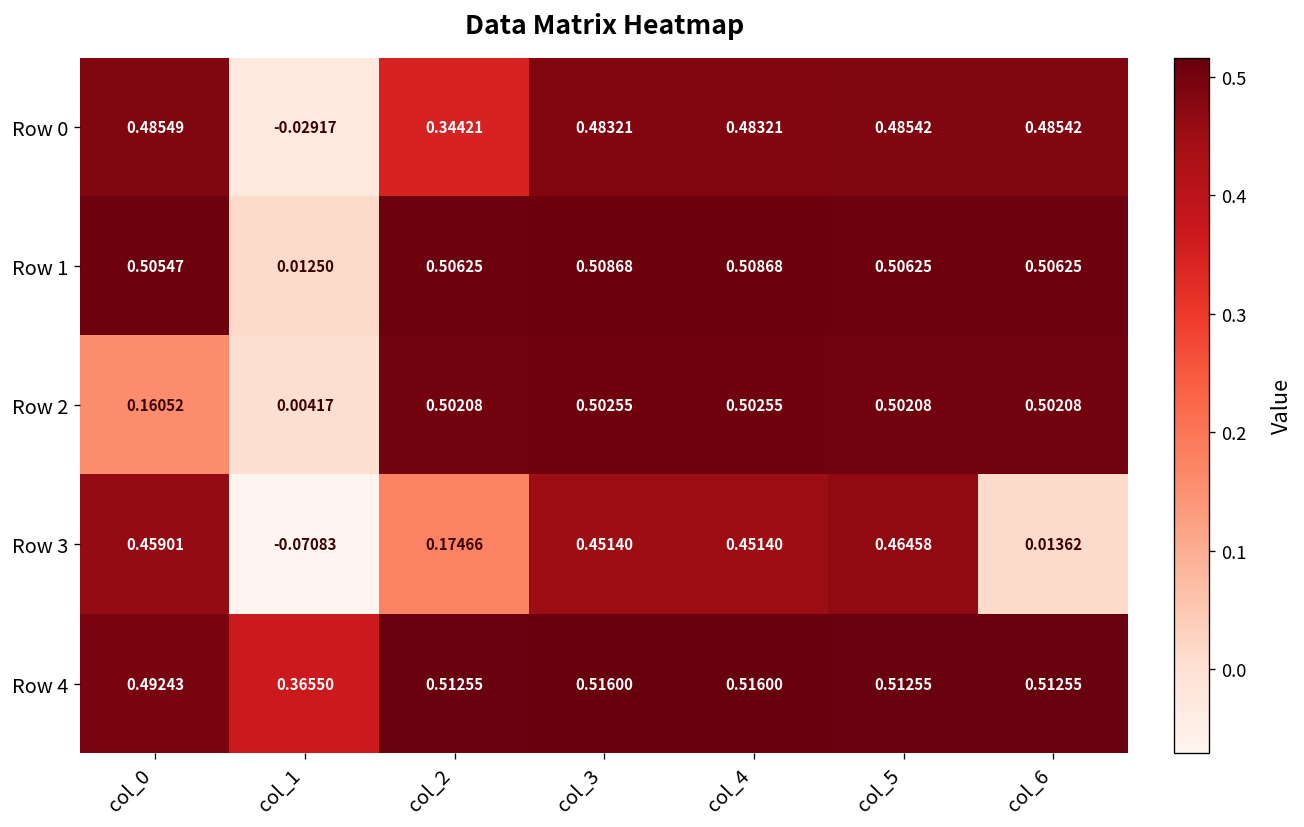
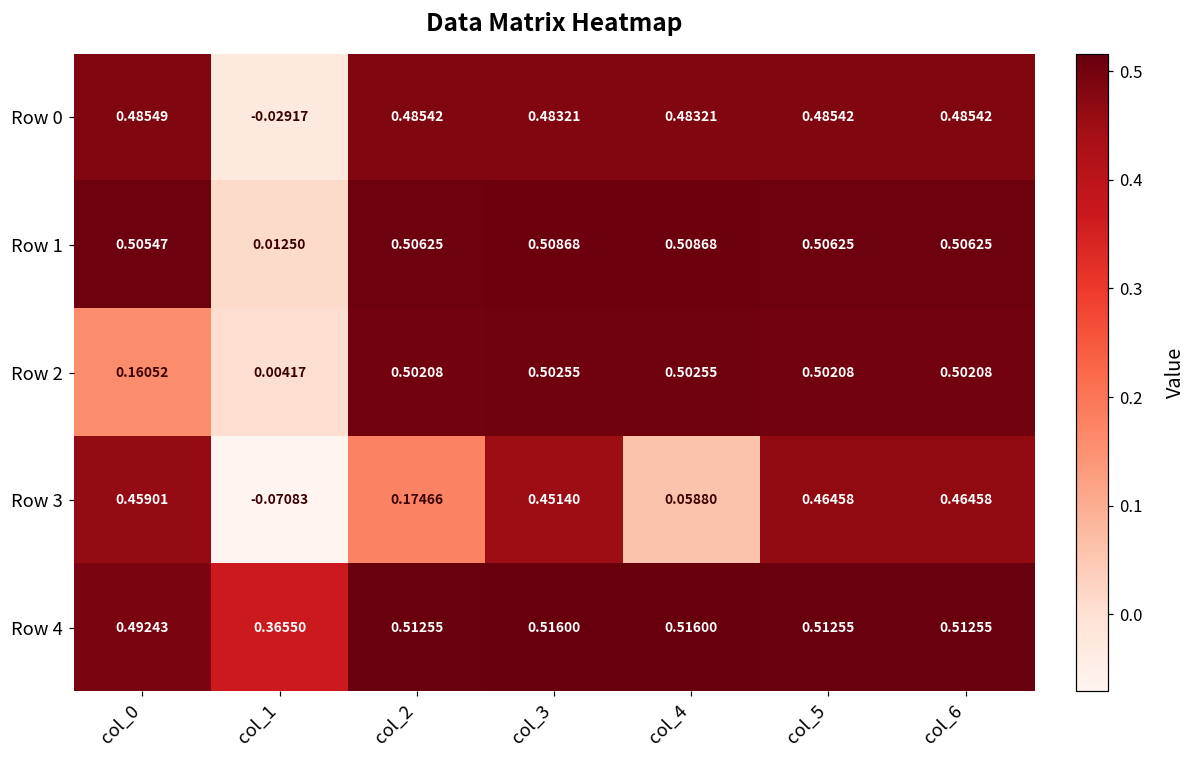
Row 0, col_2: 0.34421 -> 0.48542
Row 3, col_4: 0.45140 -> 0.05880
Row 3, col_6: 0.01362 -> 0.46458
